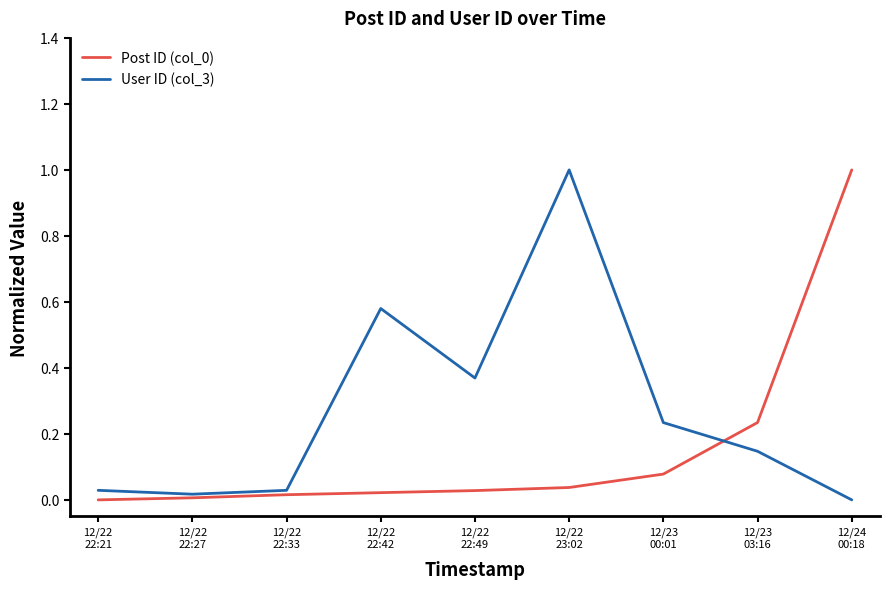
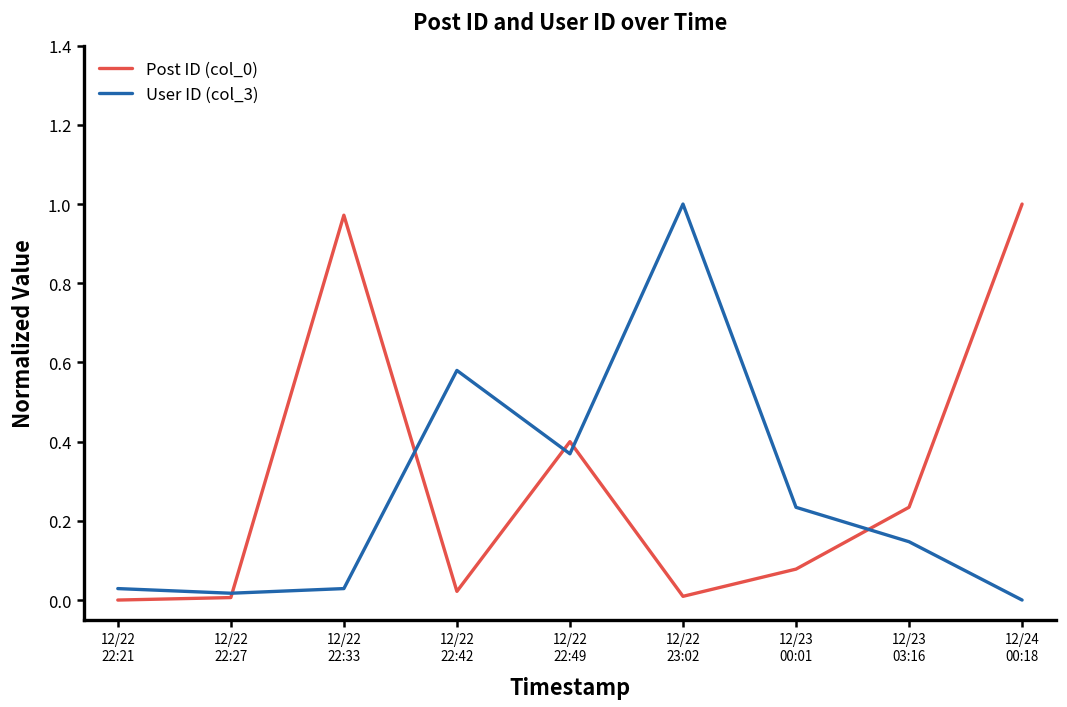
Post ID (col_0), 12/22 22:33: 0.02 -> 0.97
Post ID (col_0), 12/22 22:49: 0.03 -> 0.40
Post ID (col_0), 12/22 23:02: 0.04 -> 0.01
